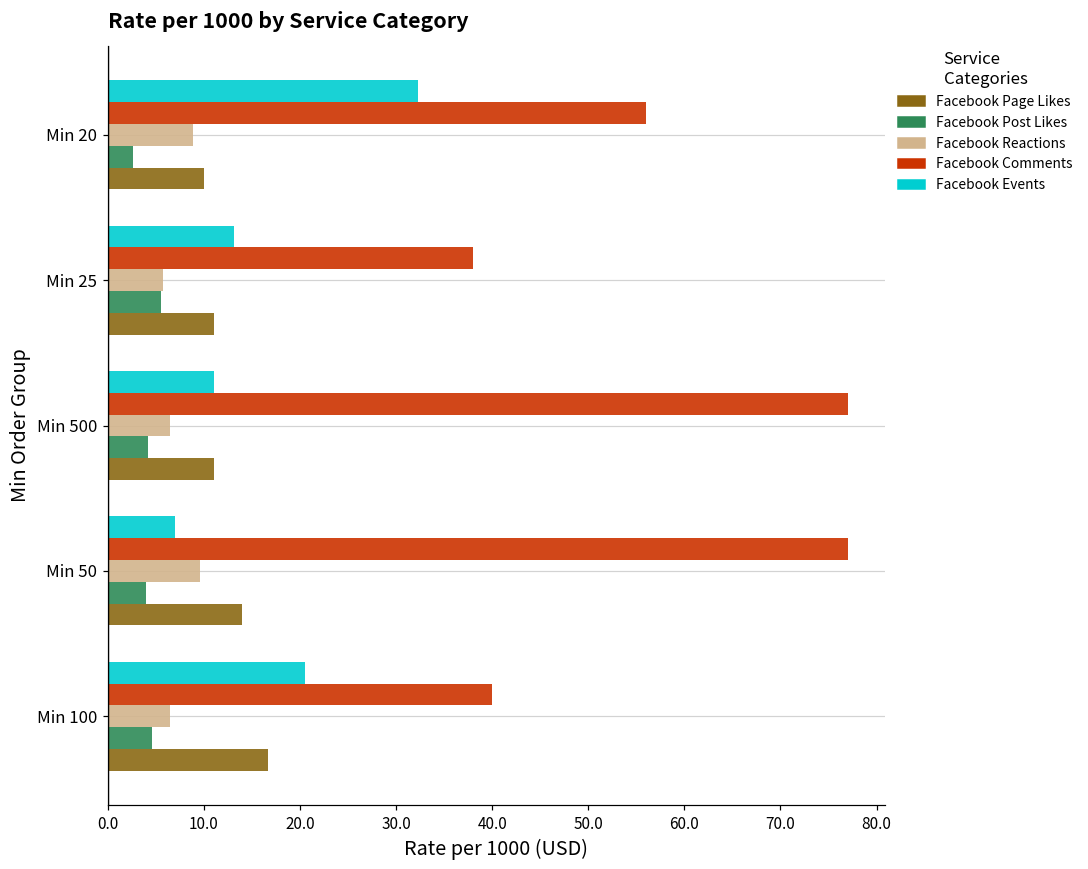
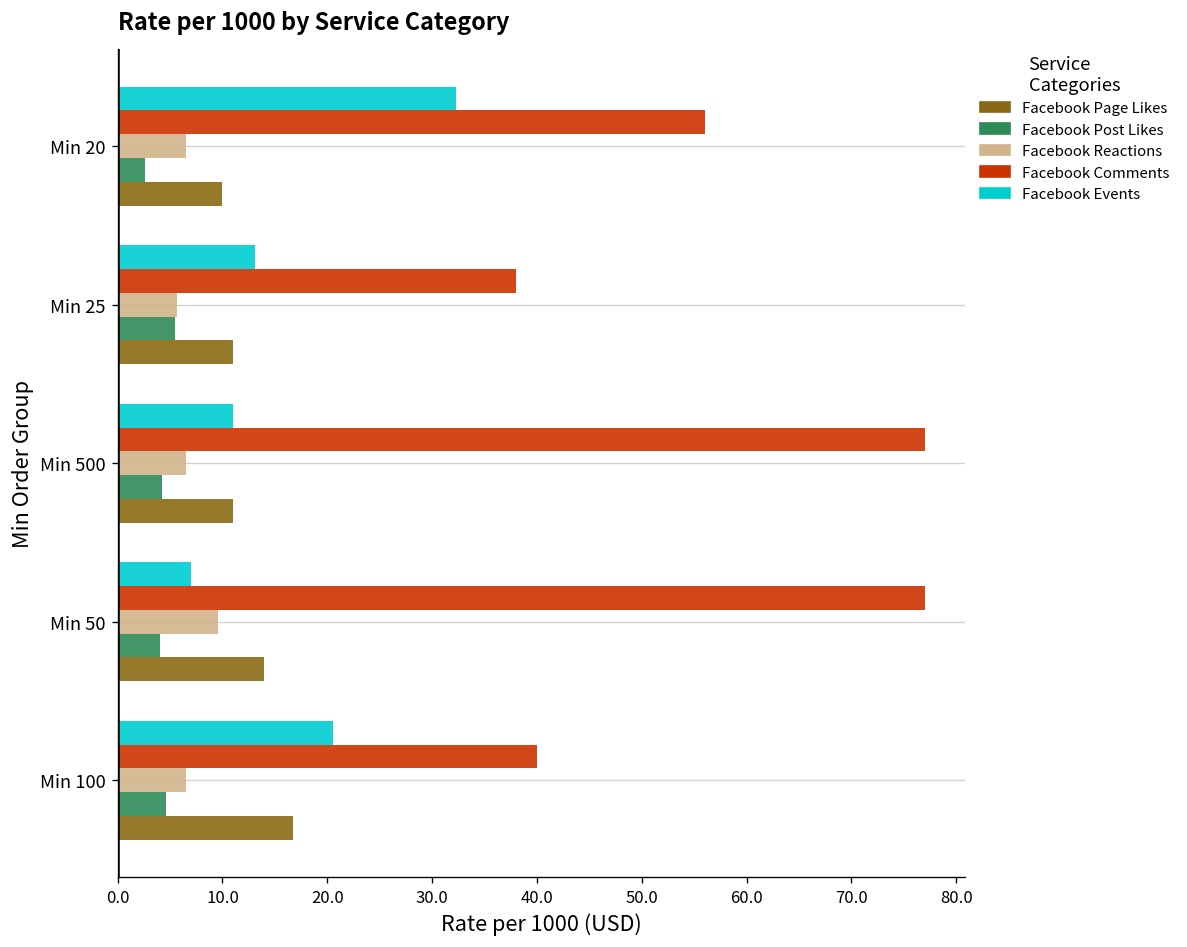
Facebook Reactions, Min 20: 9 -> 7
